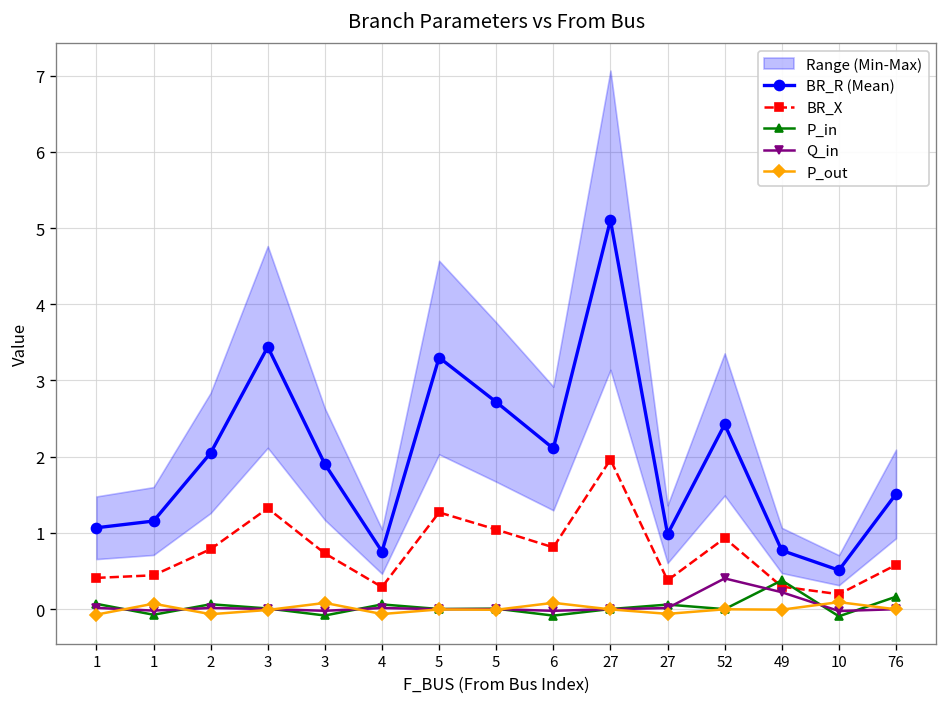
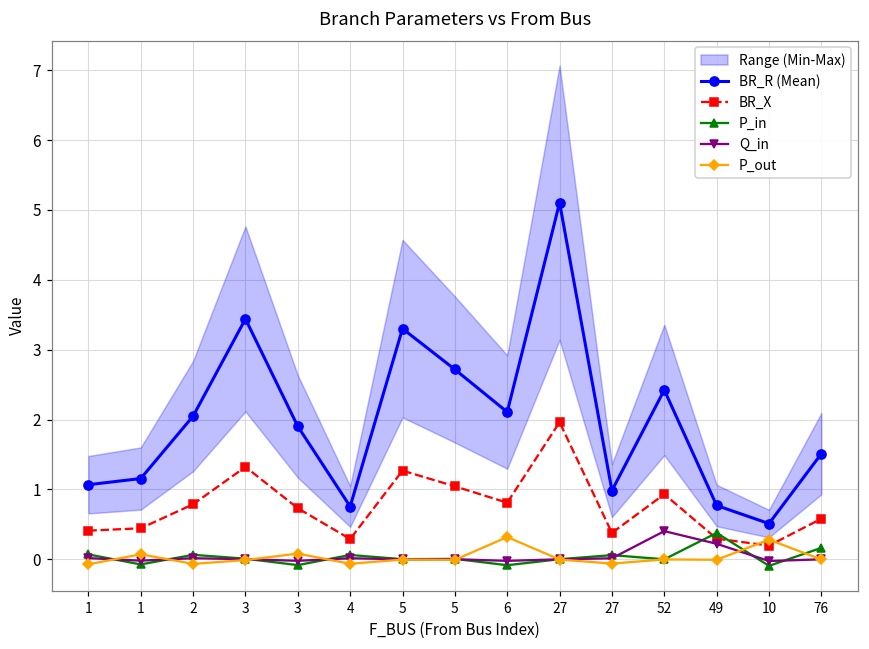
P_out, 6: 0.1 -> 0.3
P_out, 10: 0.1 -> 0.3
